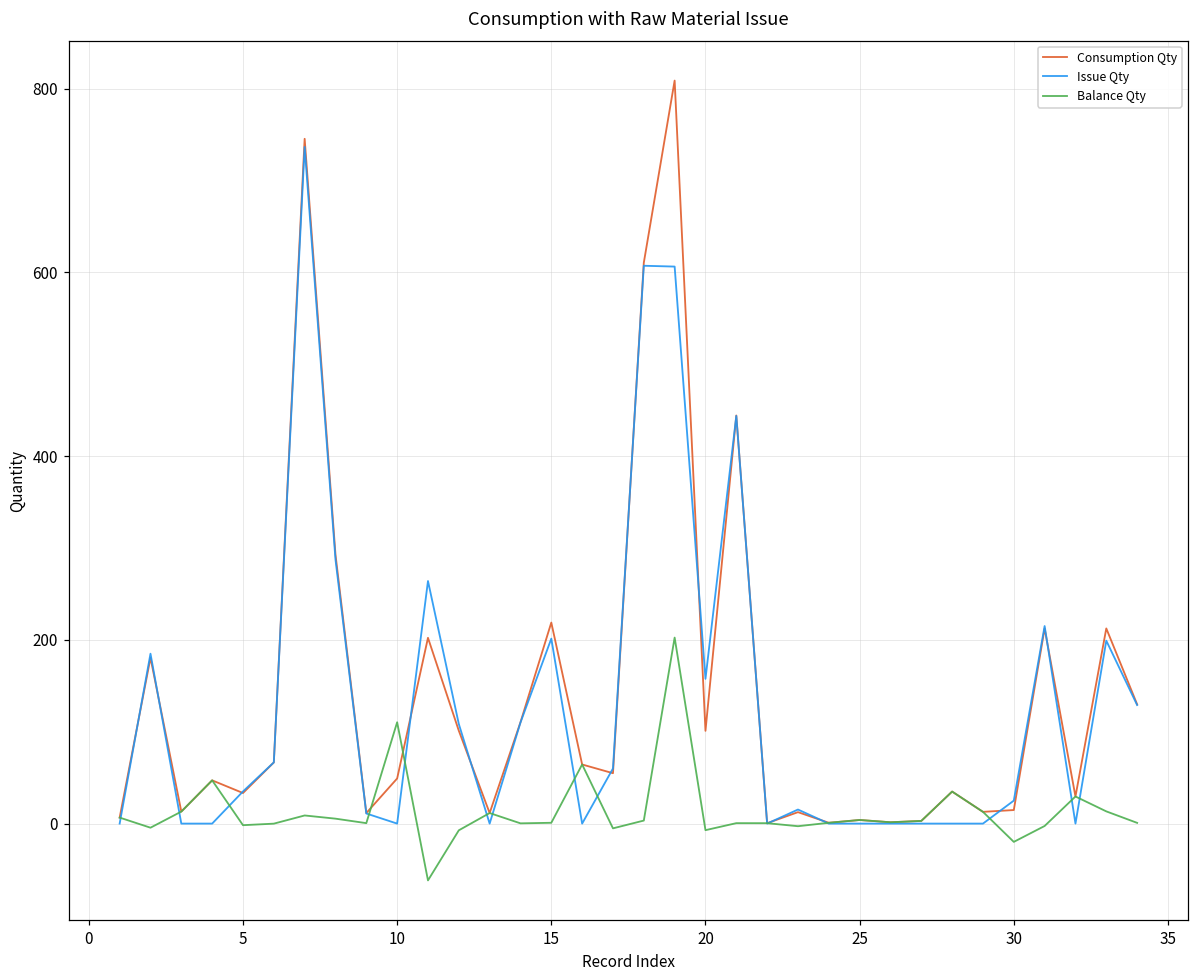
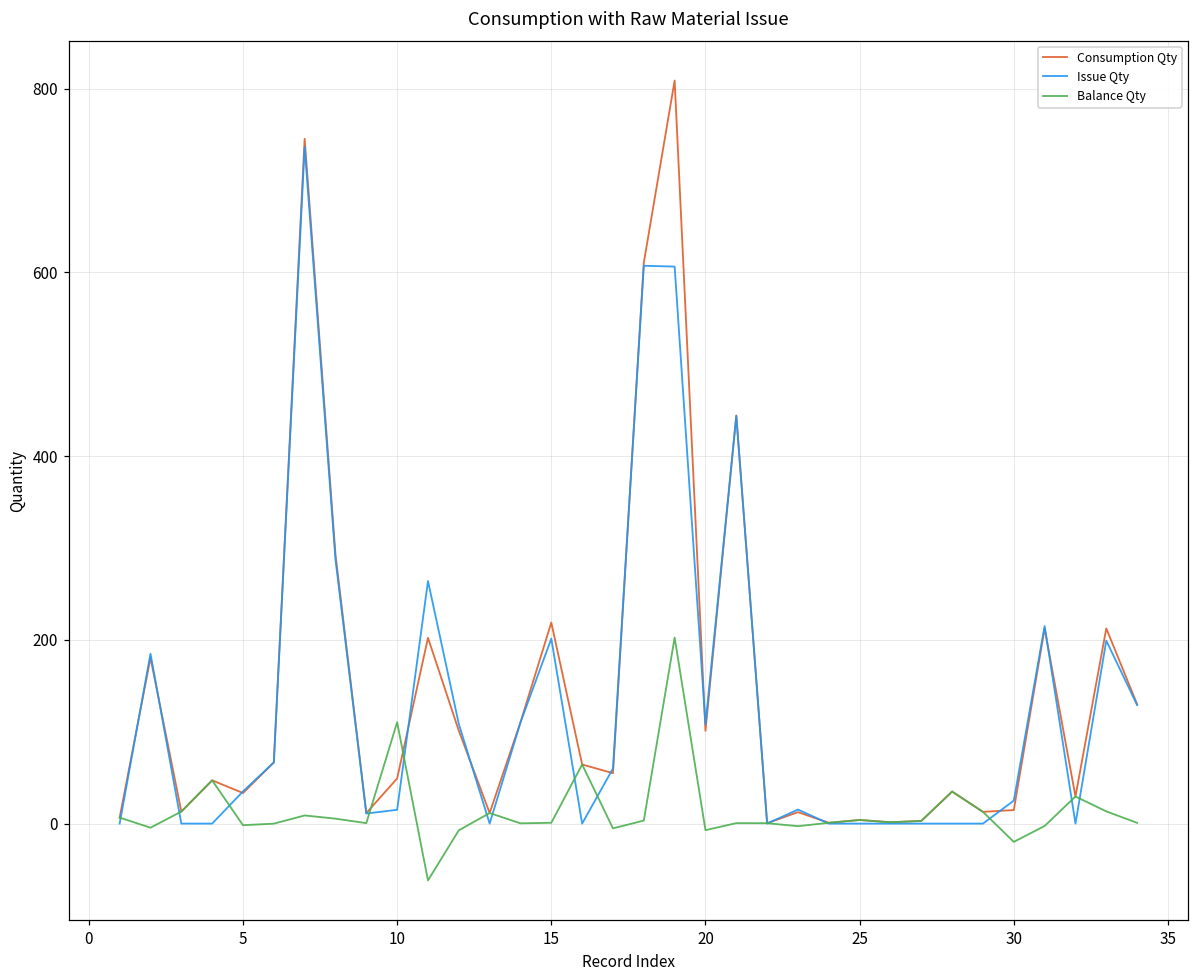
Issue Qty, 10: 0 -> 20
Issue Qty, 20: 160 -> 110
